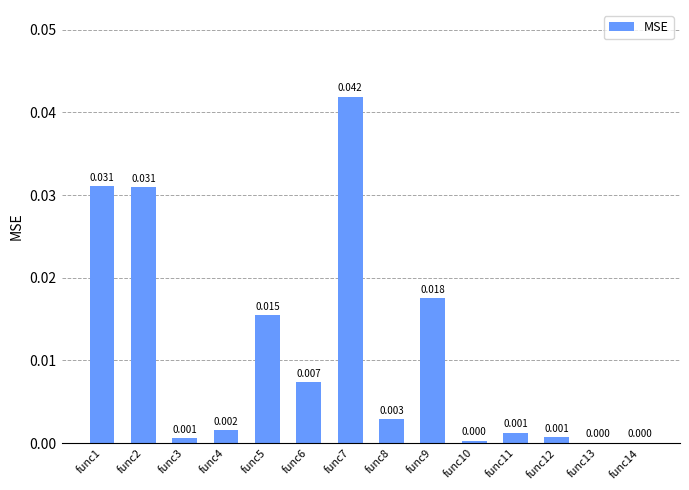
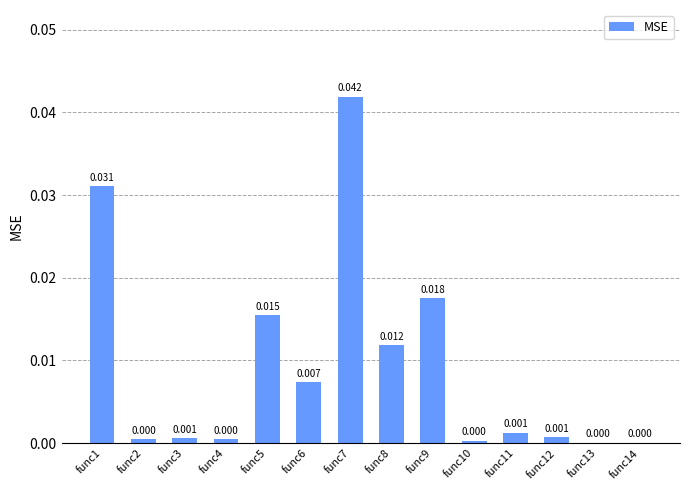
func2: 0.031 -> 0.000
func4: 0.002 -> 0.000
func8: 0.003 -> 0.012
